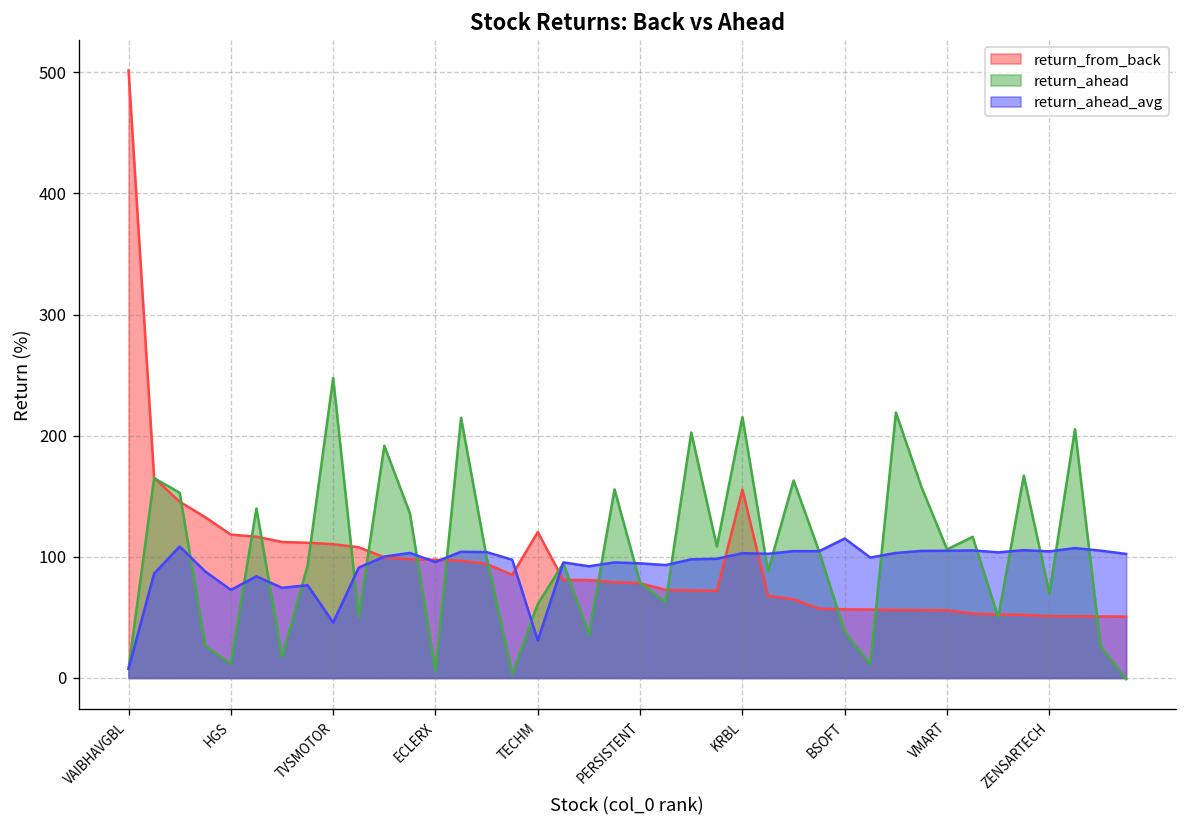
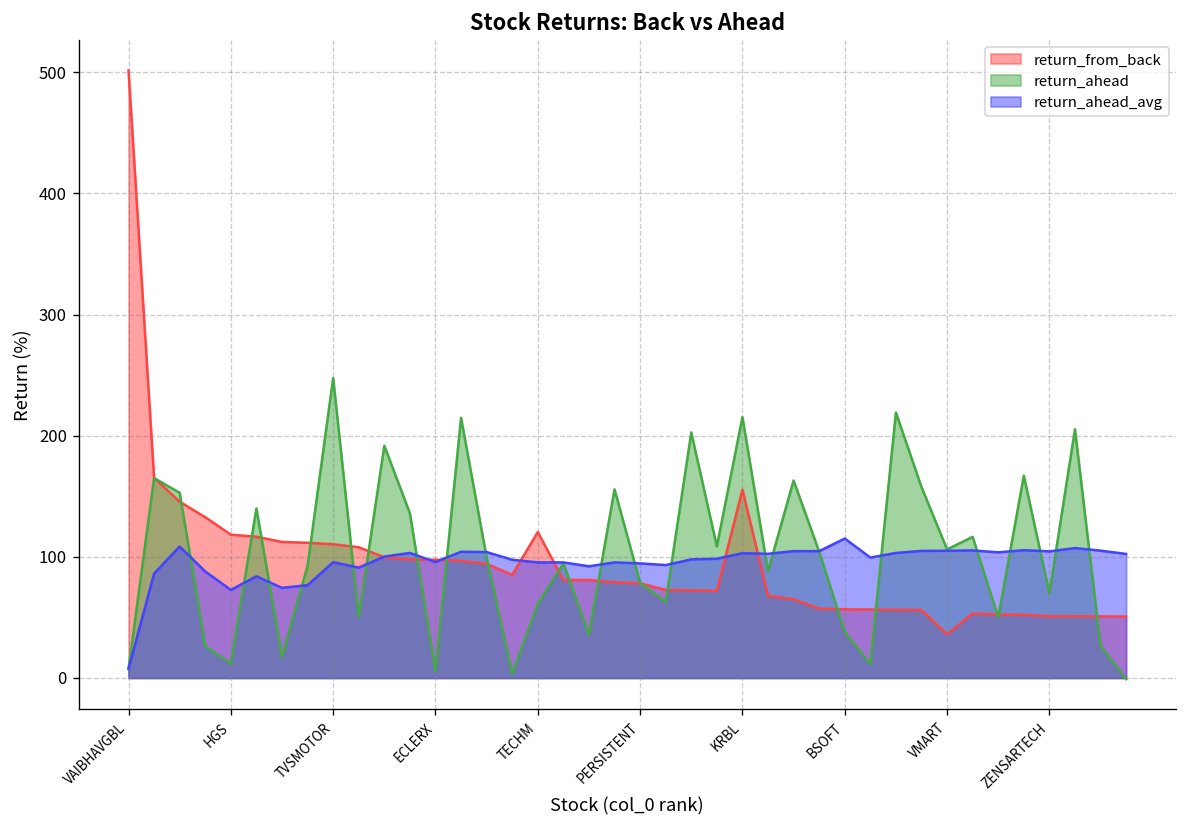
return_ahead_avg, TVSMOTOR: 46 -> 96
return_ahead_avg, TECHM: 31 -> 95
return_from_back, VMART: 56 -> 36
